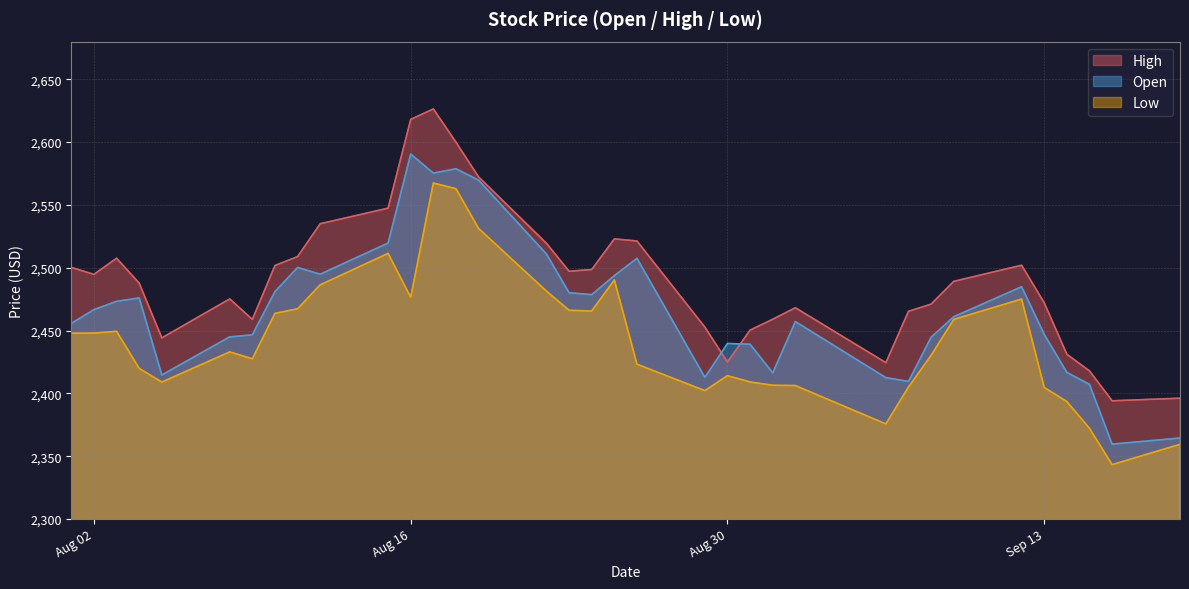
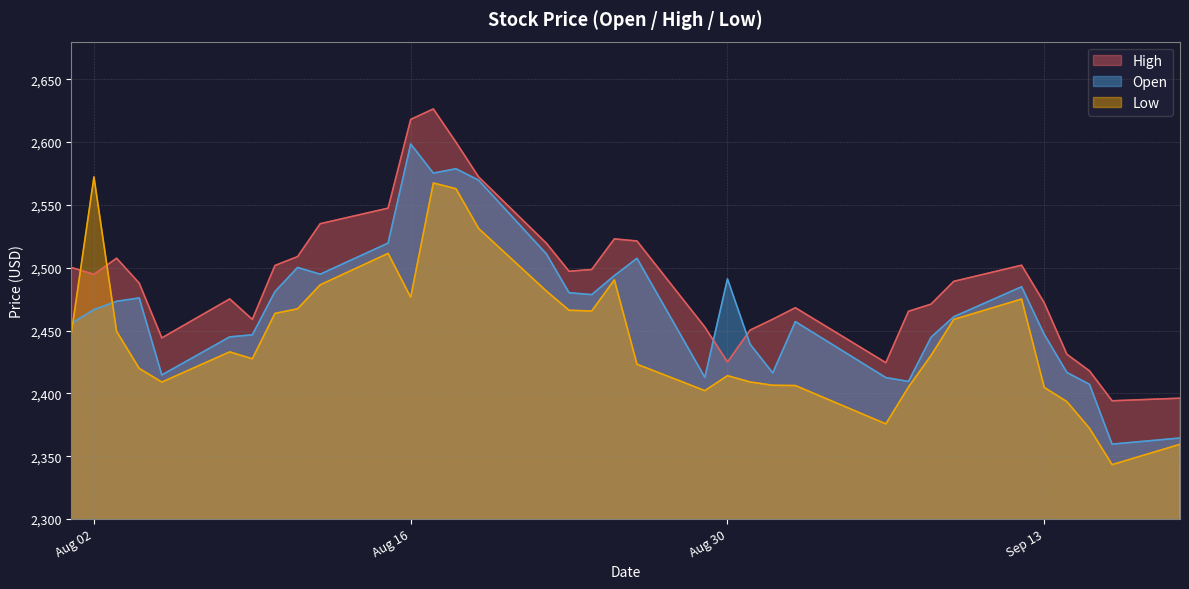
Low, Aug 02: 2,448 -> 2,572
Open, Aug 16: 2,591 -> 2,599
Open, Aug 30: 2,440 -> 2,491
